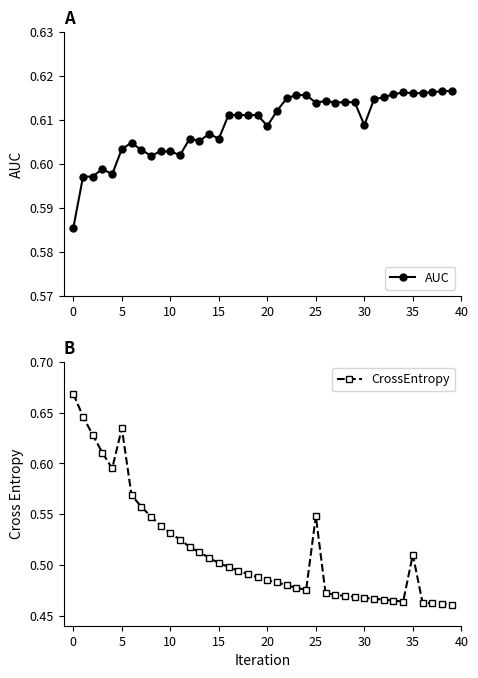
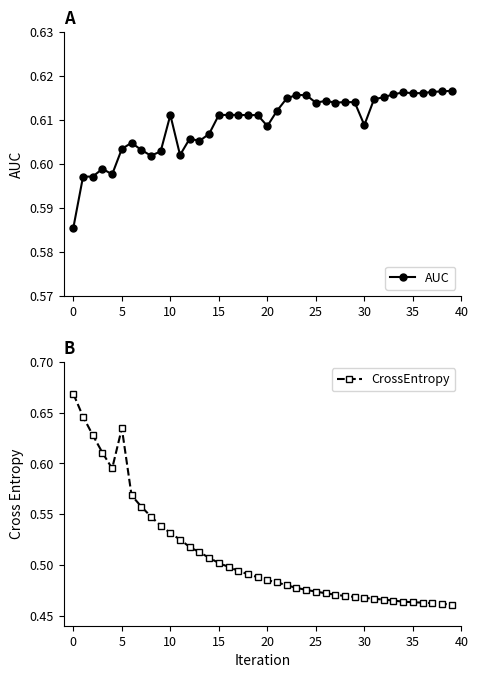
A, 10: 0.603 -> 0.611
A, 15: 0.606 -> 0.611
B, 25: 0.548 -> 0.474
B, 35: 0.510 -> 0.463
